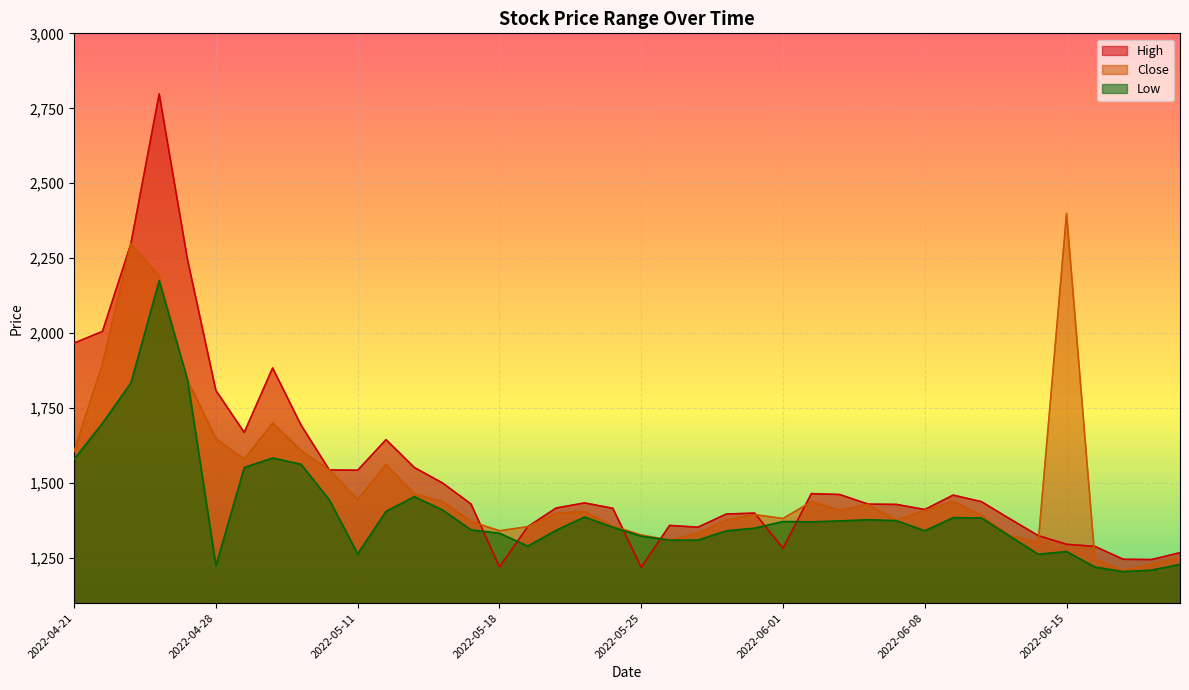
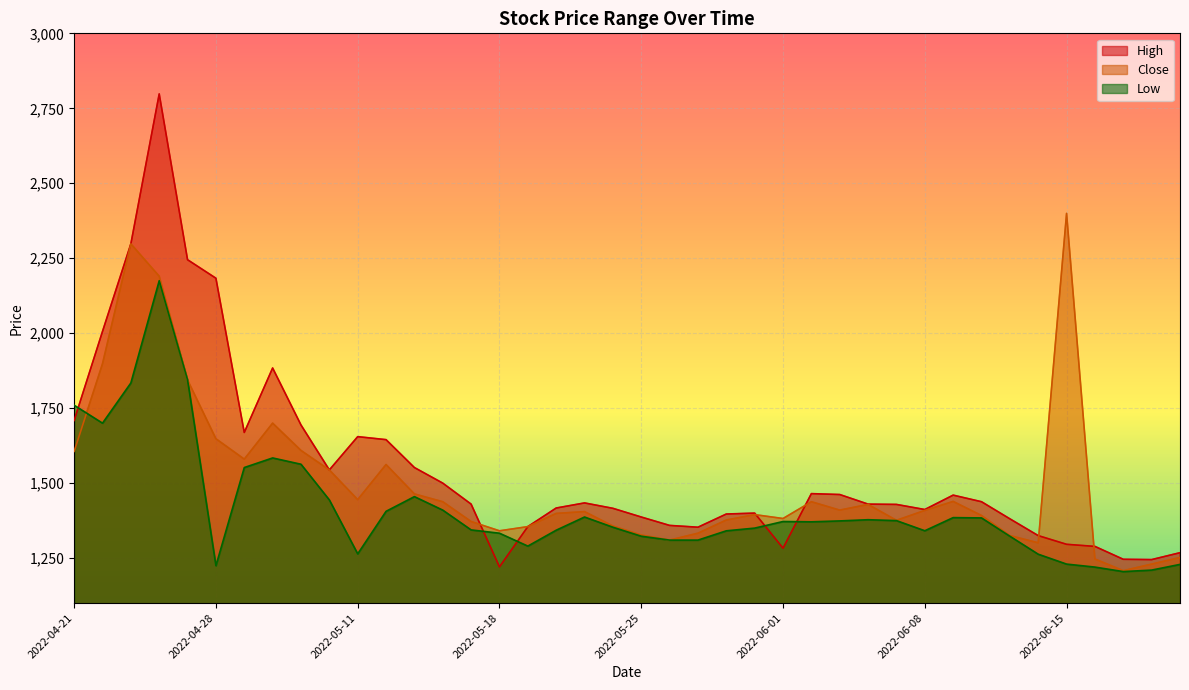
High, 2022-04-21: 1,970 -> 1,710
Low, 2022-04-21: 1,580 -> 1,760
High, 2022-04-28: 1,810 -> 2,180
High, 2022-05-11: 1,540 -> 1,660
High, 2022-05-25: 1,220 -> 1,390
Low, 2022-06-15: 1,270 -> 1,230
